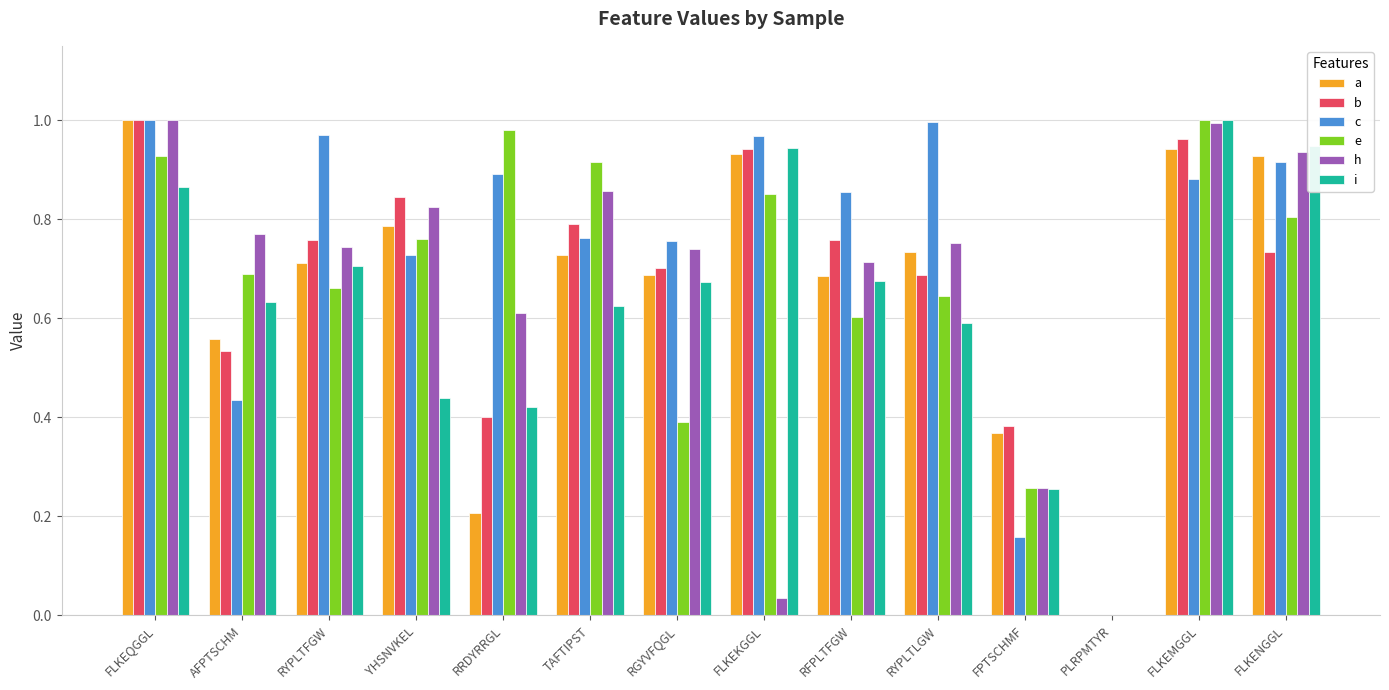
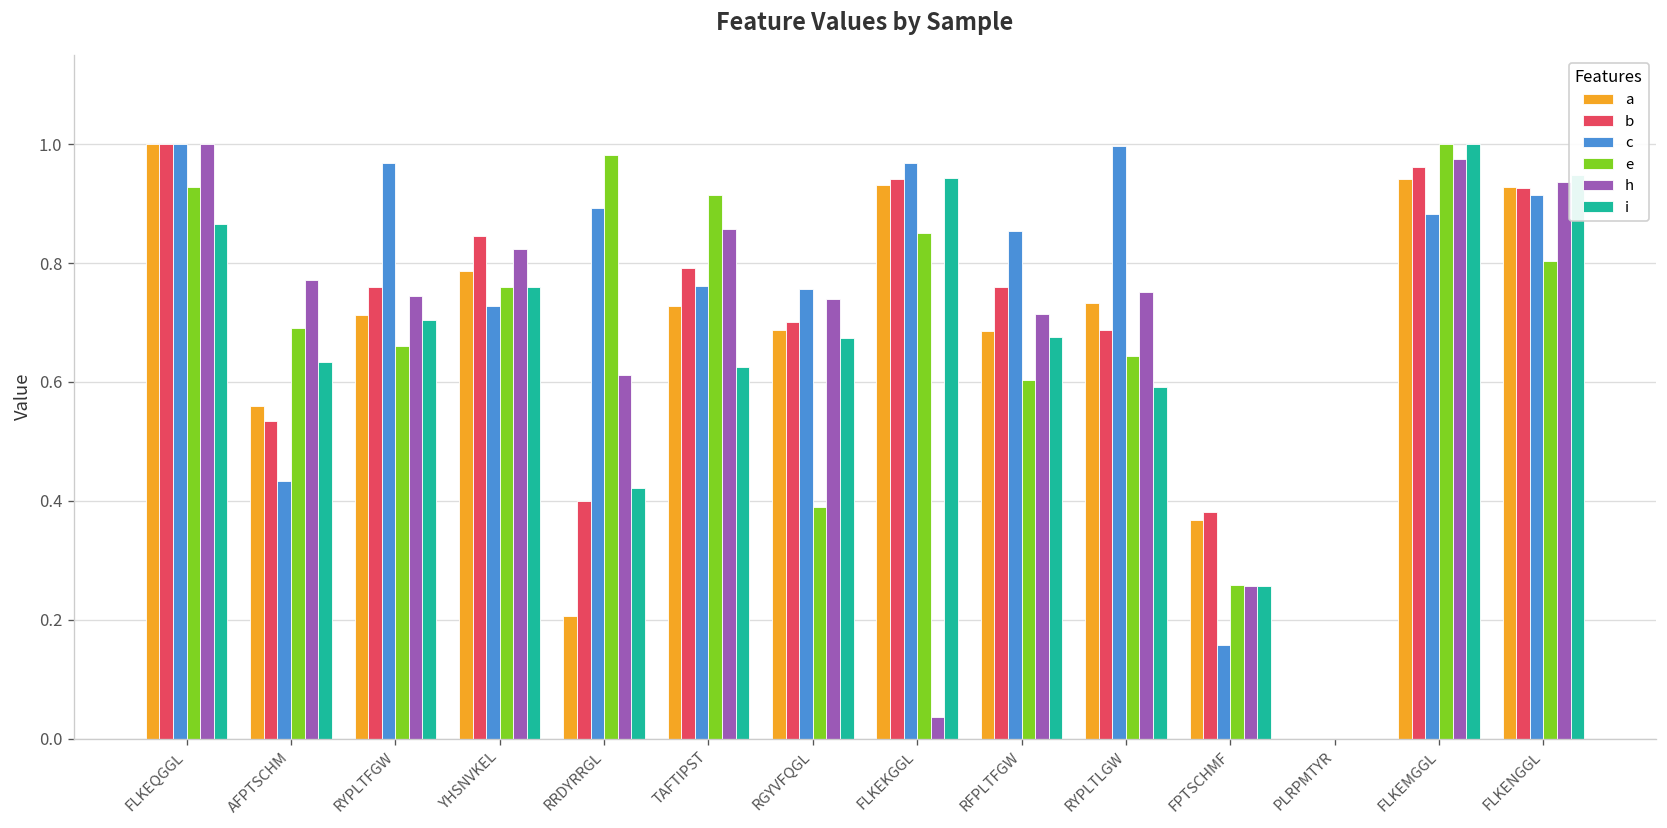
i, YHSNVKEL: 0.44 -> 0.76
h, FLKEMGGL: 0.99 -> 0.98
b, FLKENGGL: 0.73 -> 0.93
